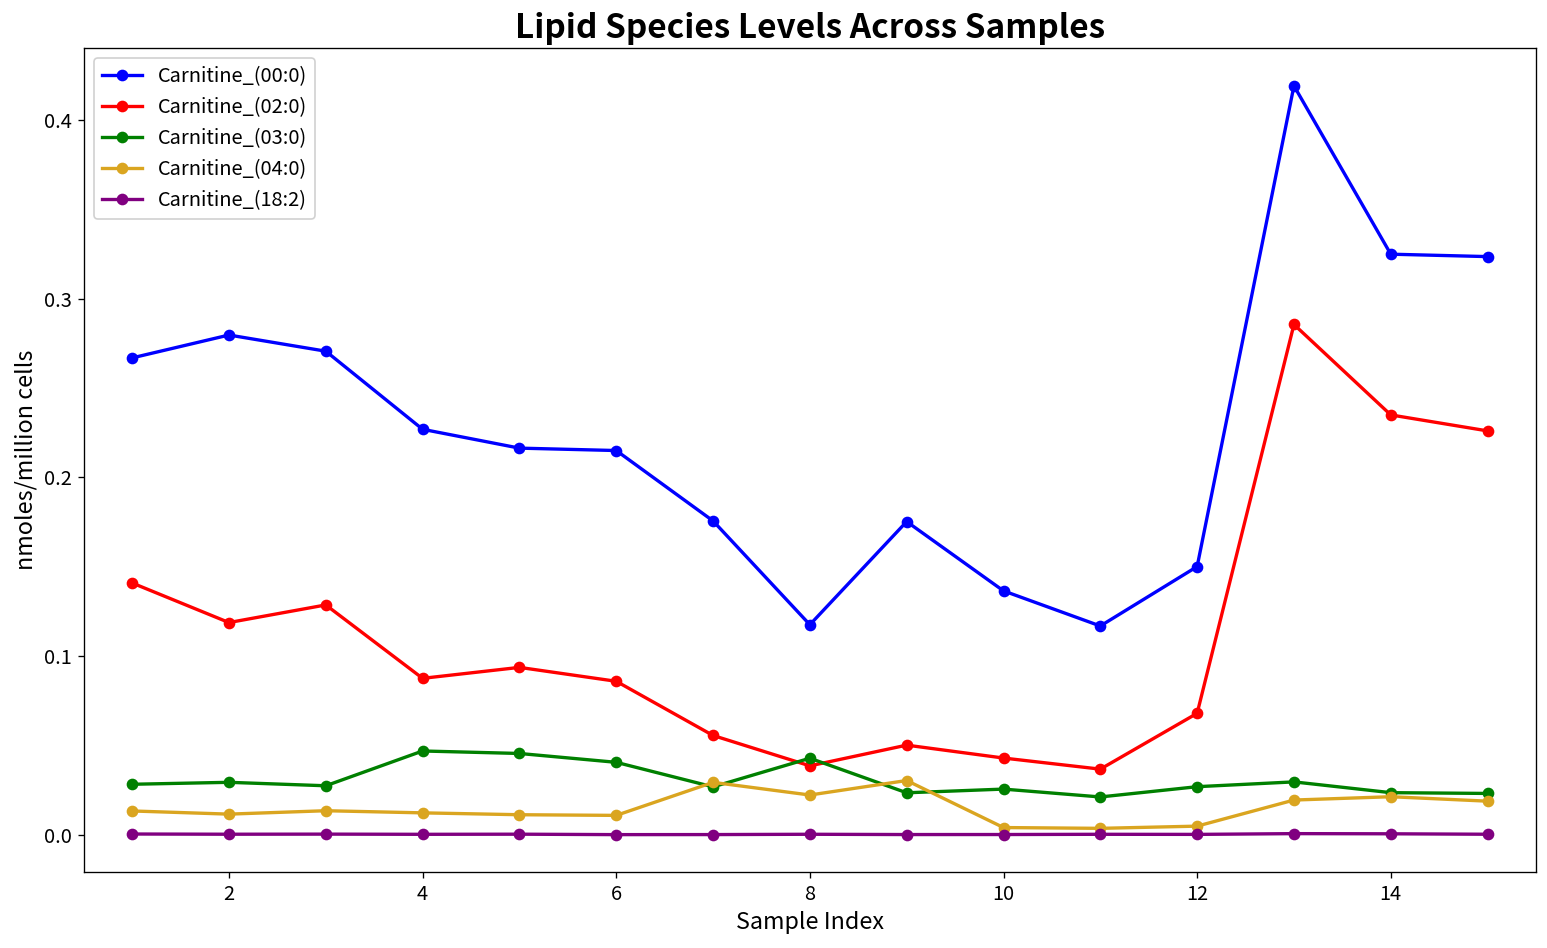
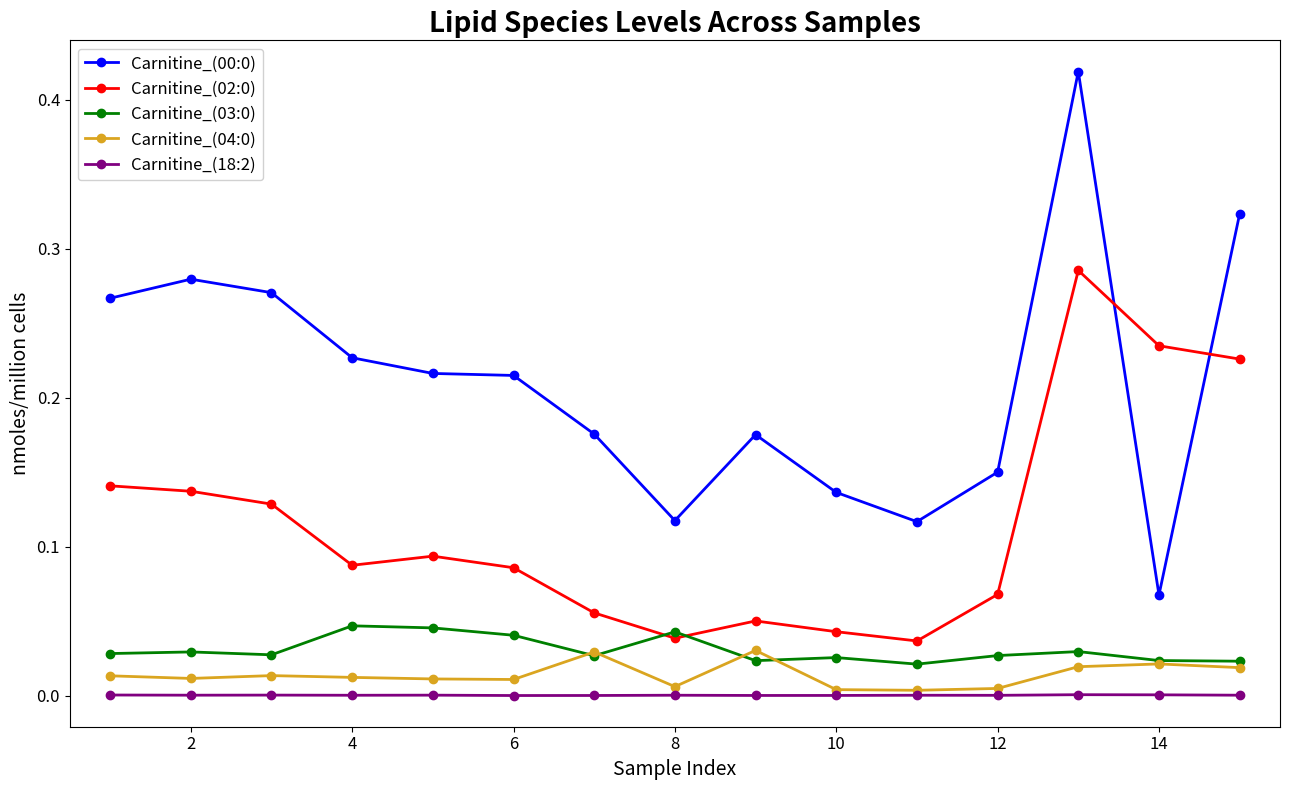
Carnitine_(02:0), 2: 0.119 -> 0.137
Carnitine_(04:0), 8: 0.022 -> 0.006
Carnitine_(00:0), 14: 0.325 -> 0.068
